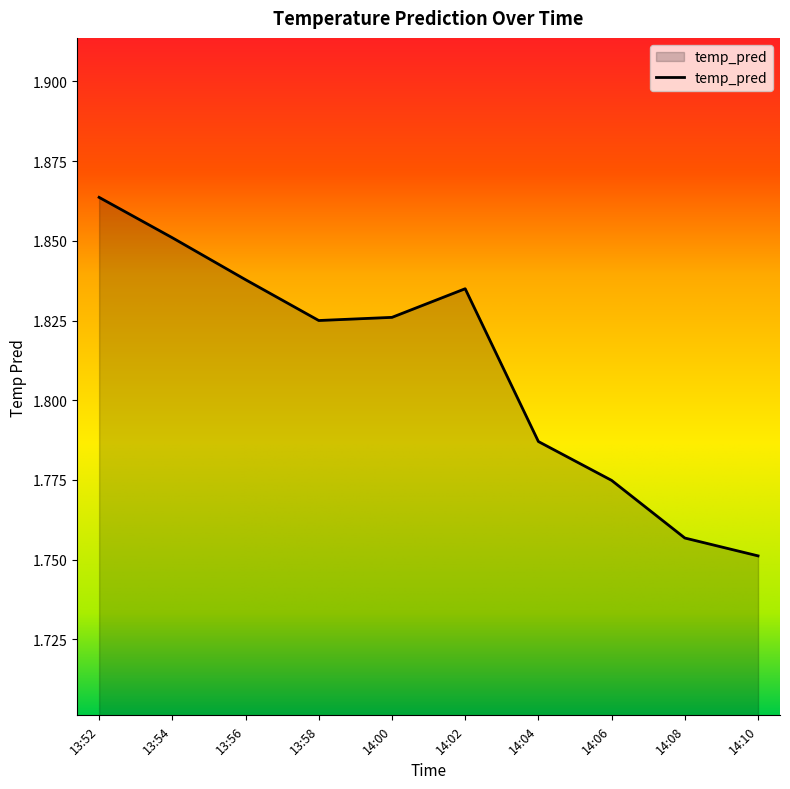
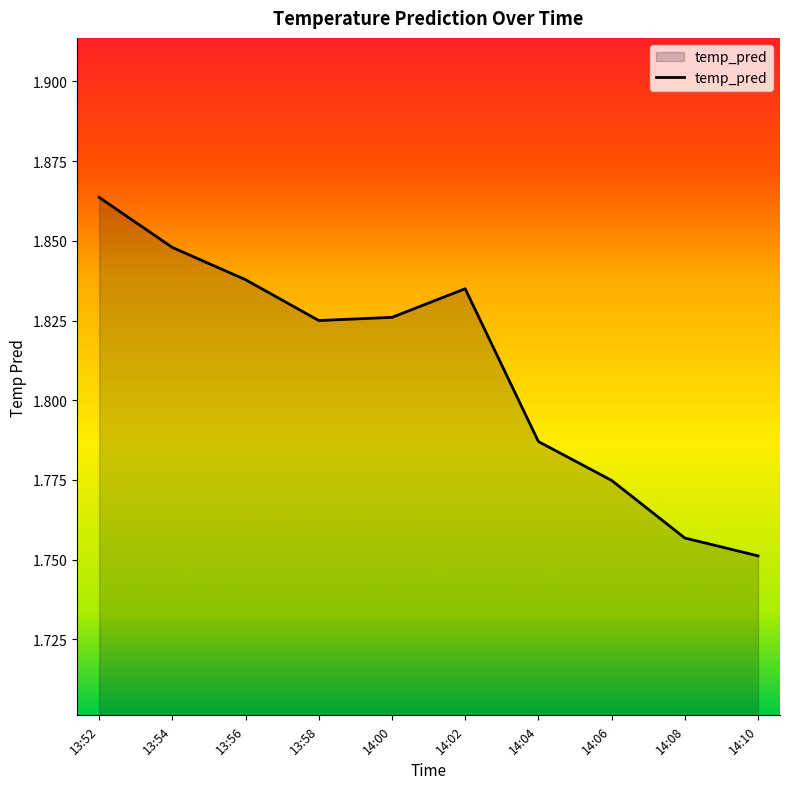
13:54: 1.851 -> 1.848
